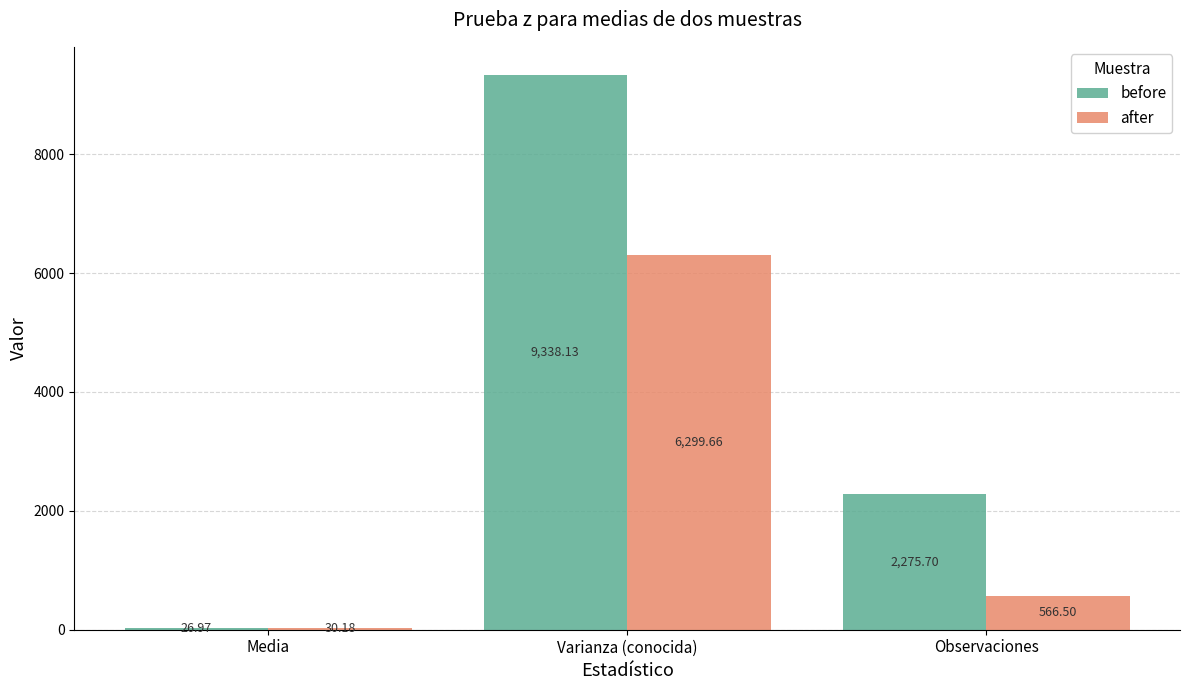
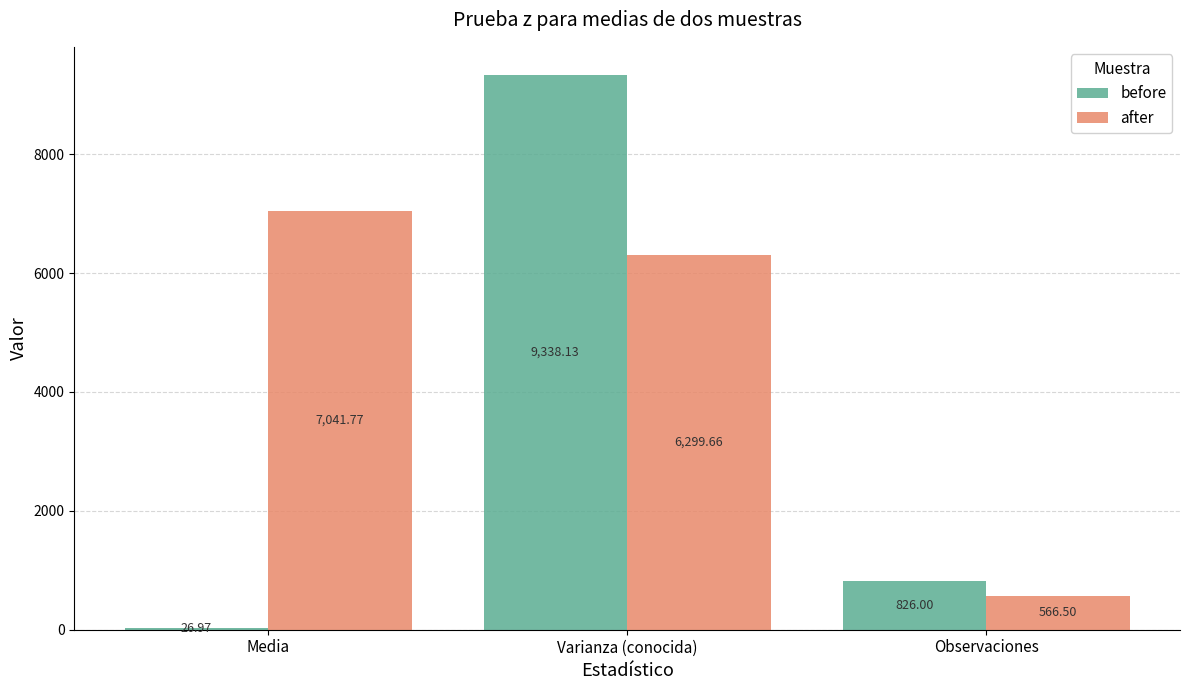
after, Media: 30.18 -> 7,041.77
before, Observaciones: 2,275.70 -> 826.00
